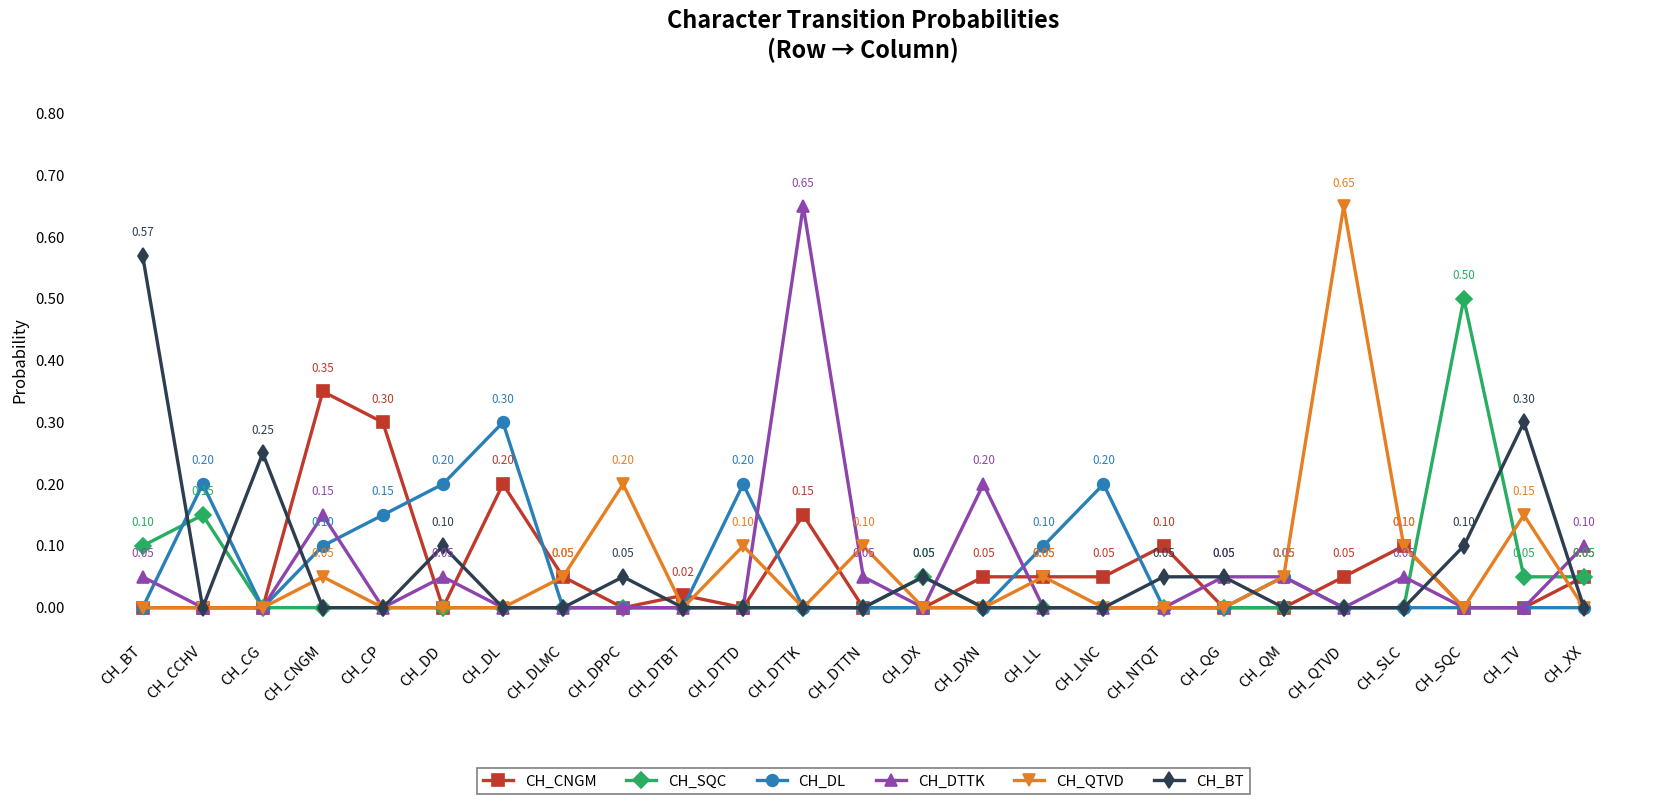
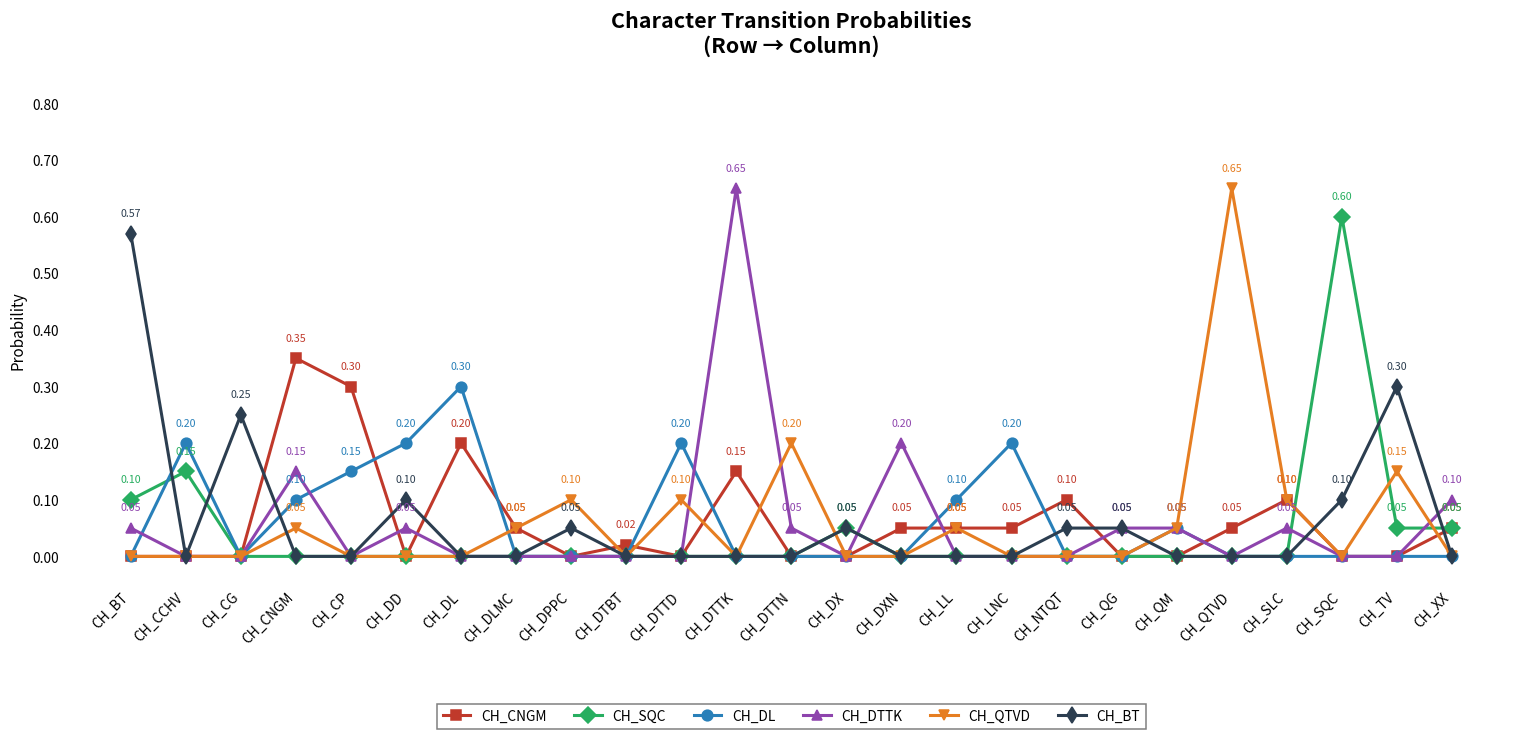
CH_QTVD, CH_DPPC: 0.20 -> 0.10
CH_QTVD, CH_DTTN: 0.10 -> 0.20
CH_SQC, CH_SQC: 0.50 -> 0.60
